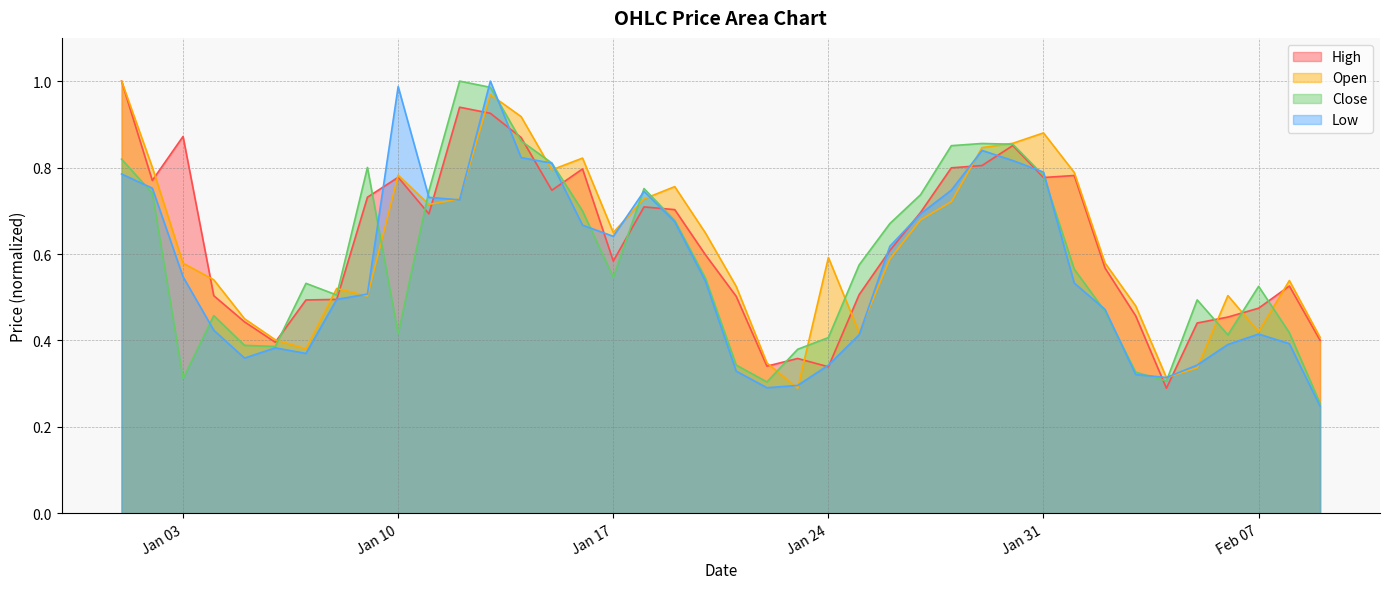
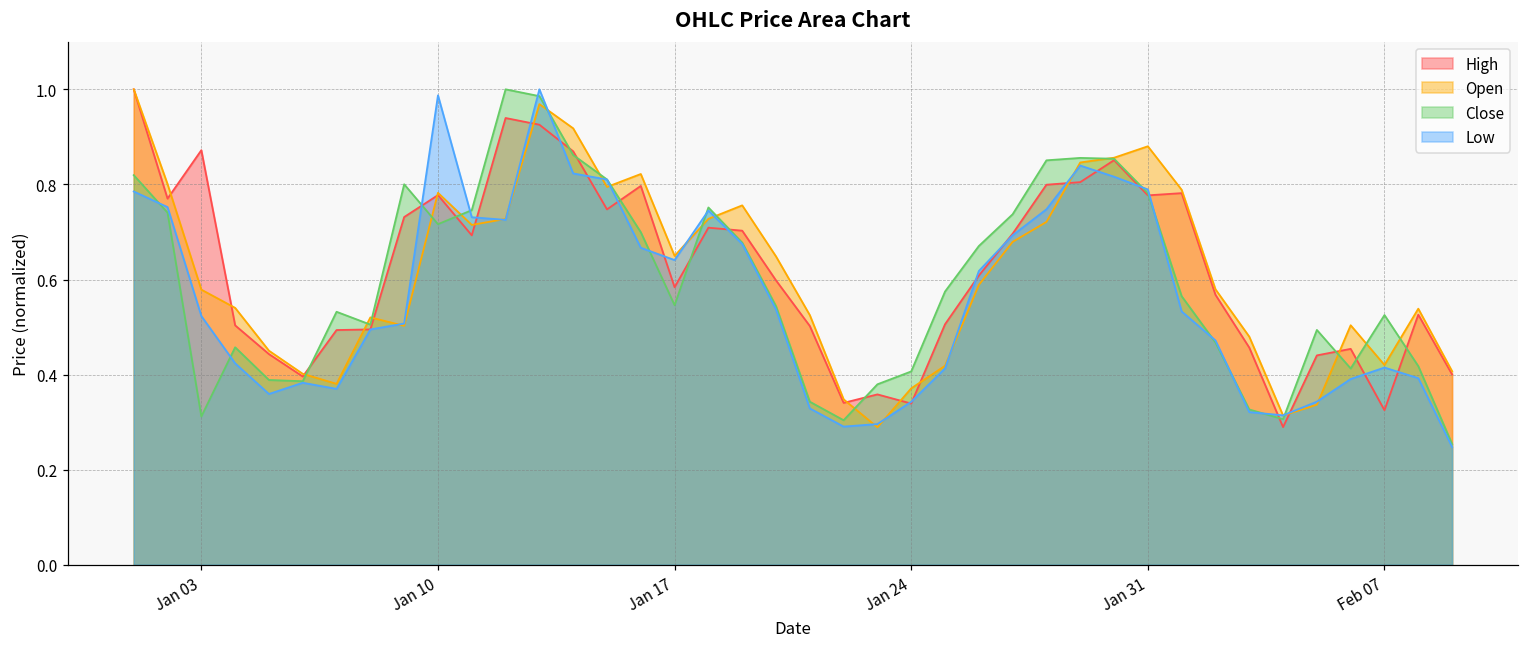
Low, Jan 03: 0.55 -> 0.52
Close, Jan 10: 0.42 -> 0.72
Open, Jan 24: 0.59 -> 0.37
High, Feb 07: 0.47 -> 0.33
